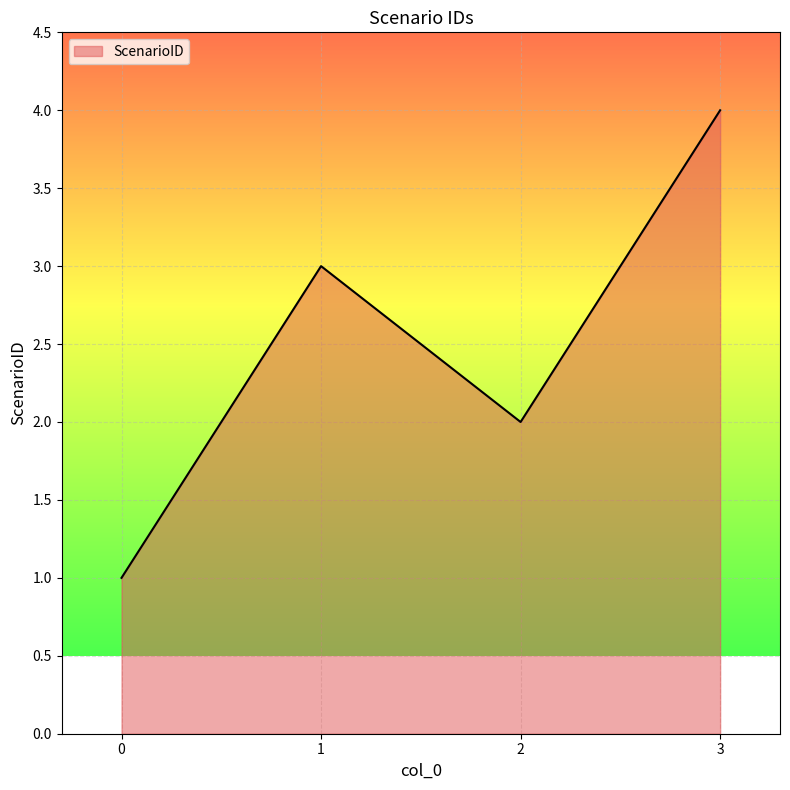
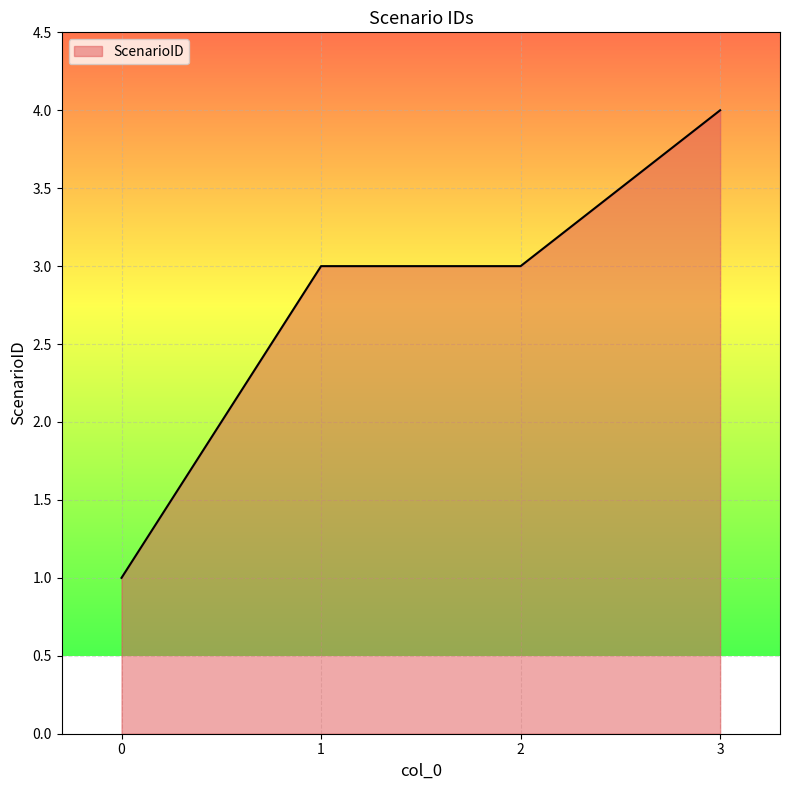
2: 2 -> 3
